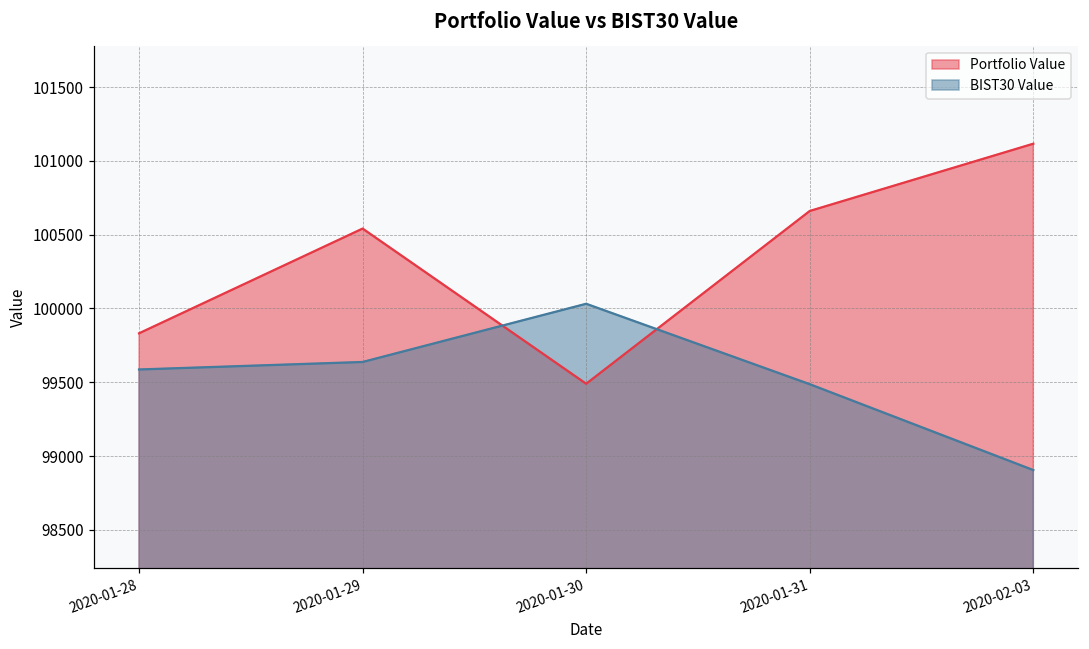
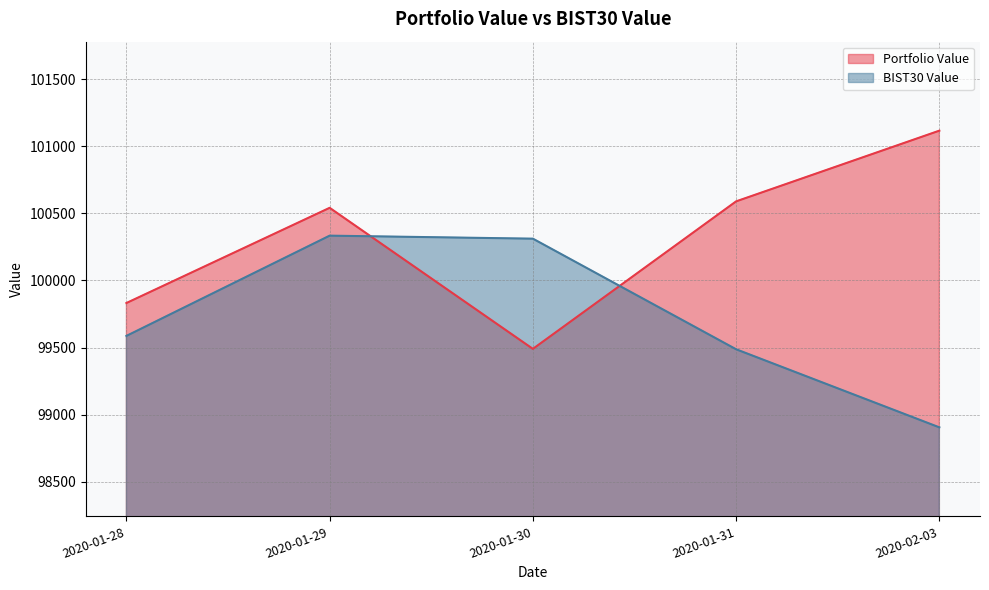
BIST30 Value, 2020-01-29: 99640 -> 100330
BIST30 Value, 2020-01-30: 100030 -> 100310
Portfolio Value, 2020-01-31: 100660 -> 100590
